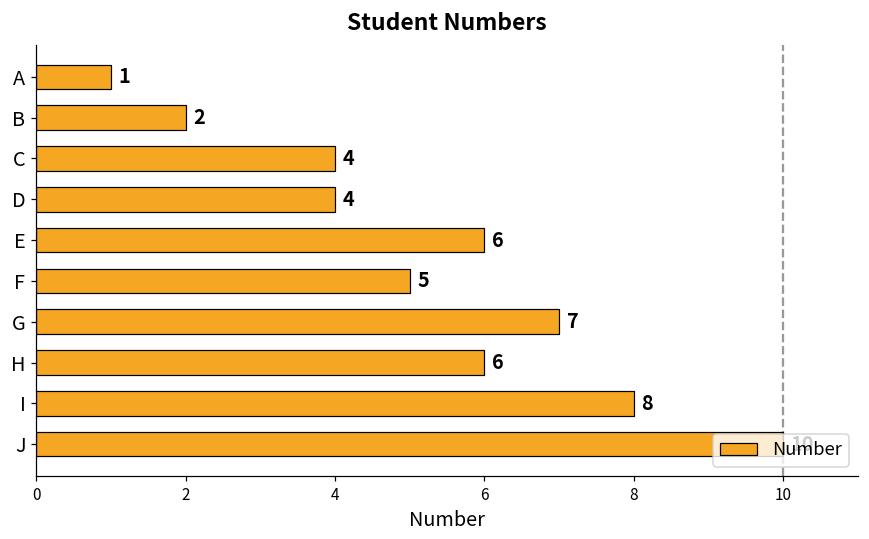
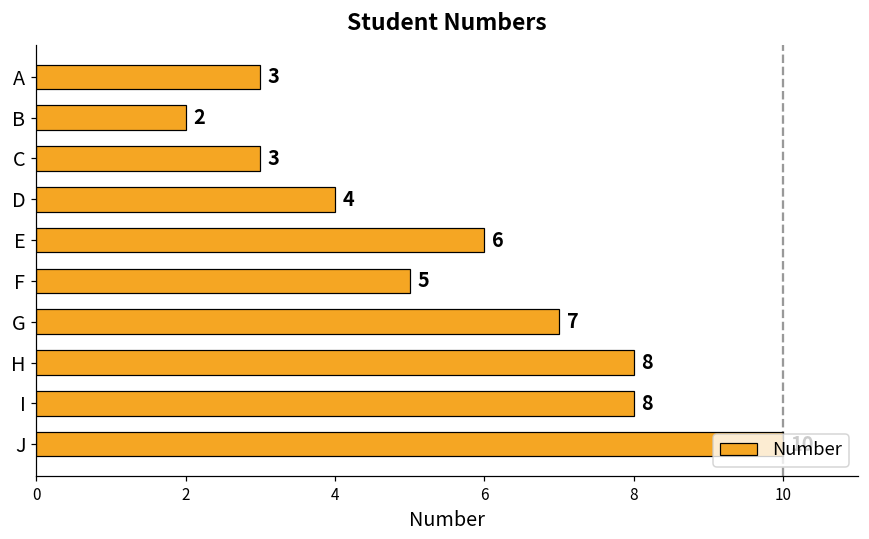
A: 1 -> 3
C: 4 -> 3
H: 6 -> 8
